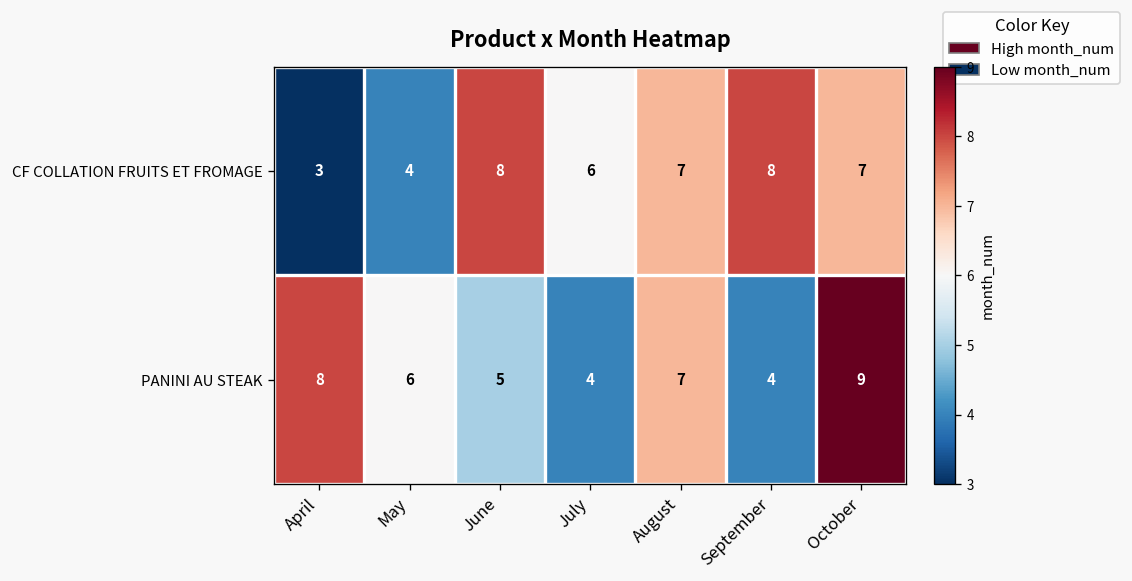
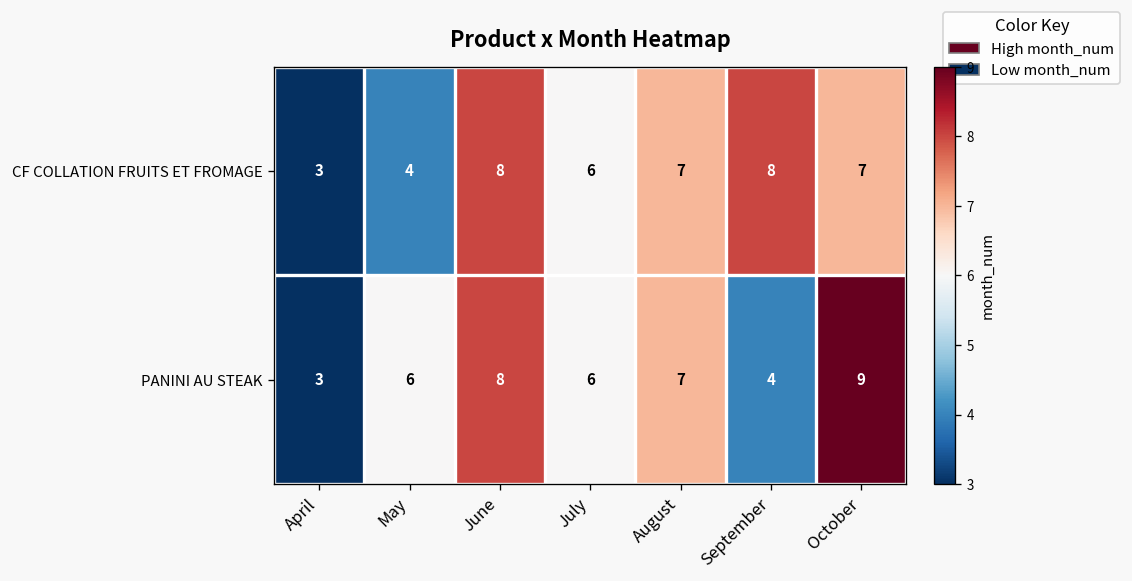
PANINI AU STEAK, April: 8 -> 3
PANINI AU STEAK, June: 5 -> 8
PANINI AU STEAK, July: 4 -> 6
